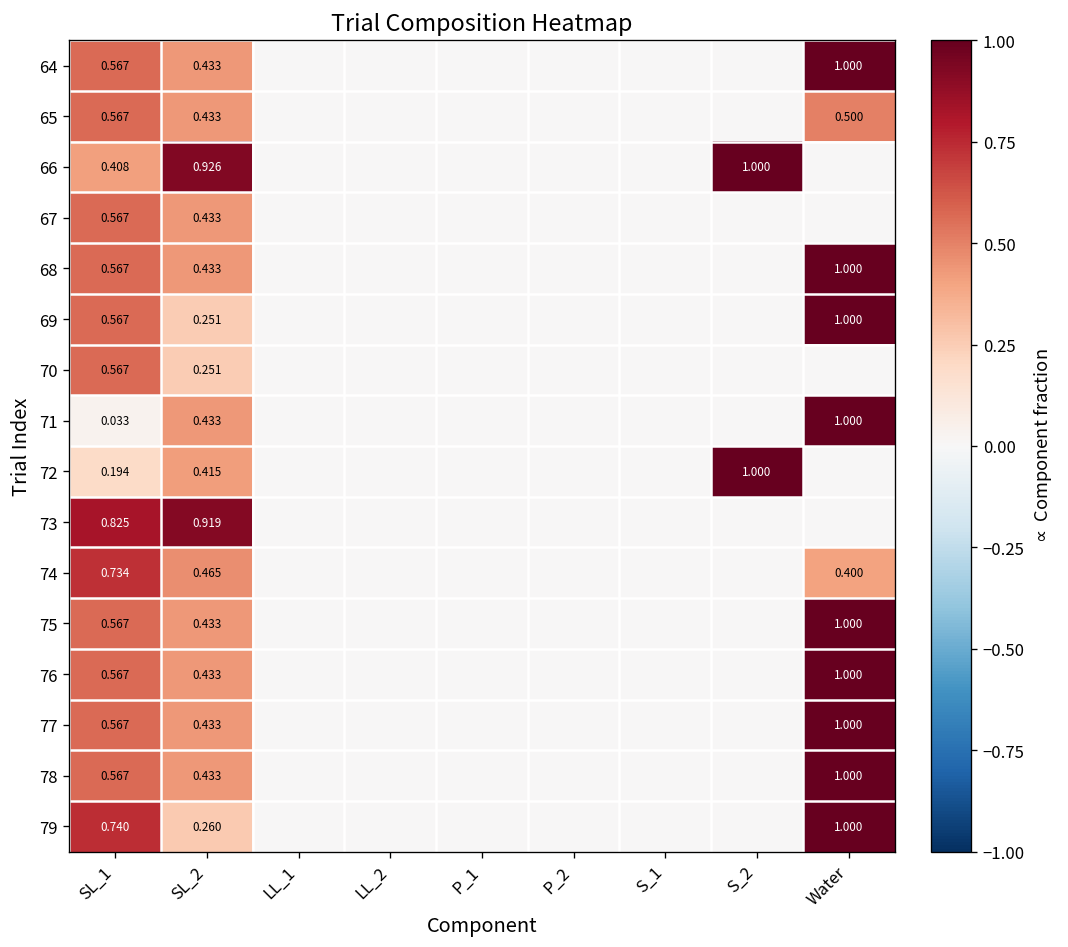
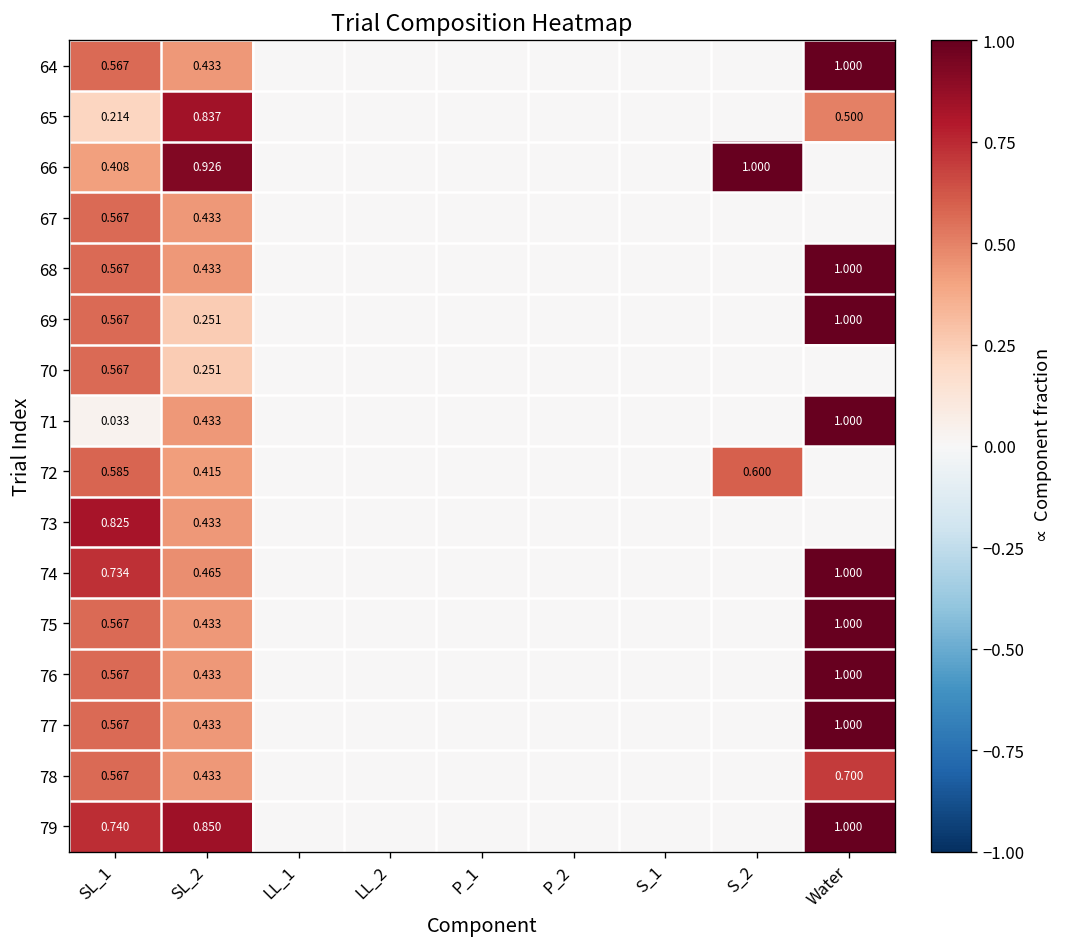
65, SL_1: 0.567 -> 0.214
65, SL_2: 0.433 -> 0.837
72, SL_1: 0.194 -> 0.585
72, S_2: 1.000 -> 0.600
73, SL_2: 0.919 -> 0.433
74, Water: 0.400 -> 1.000
78, Water: 1.000 -> 0.700
79, SL_2: 0.260 -> 0.850
